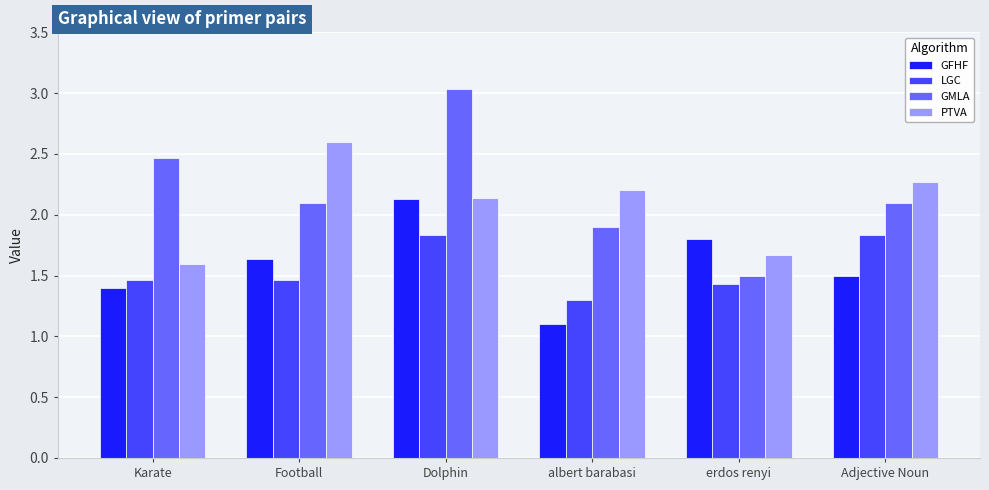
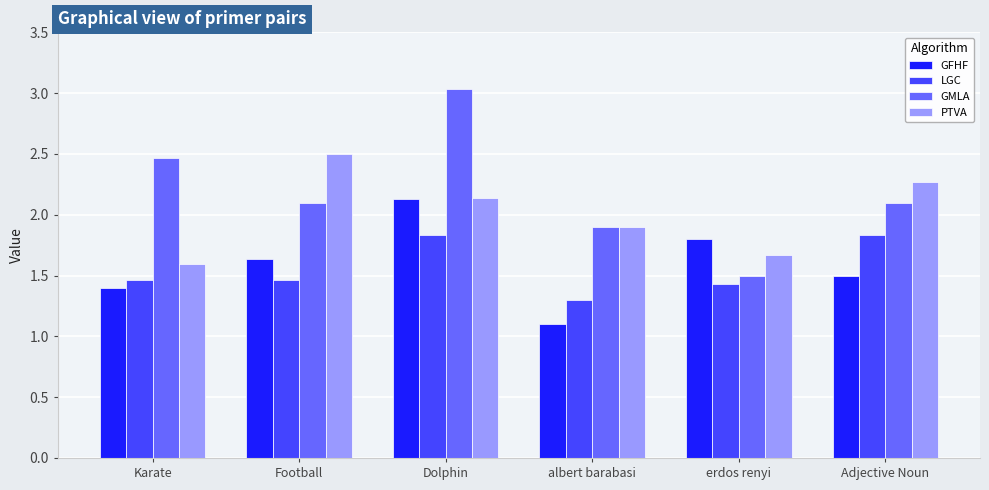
PTVA, Football: 2.6 -> 2.5
PTVA, albert barabasi: 2.2 -> 1.9
